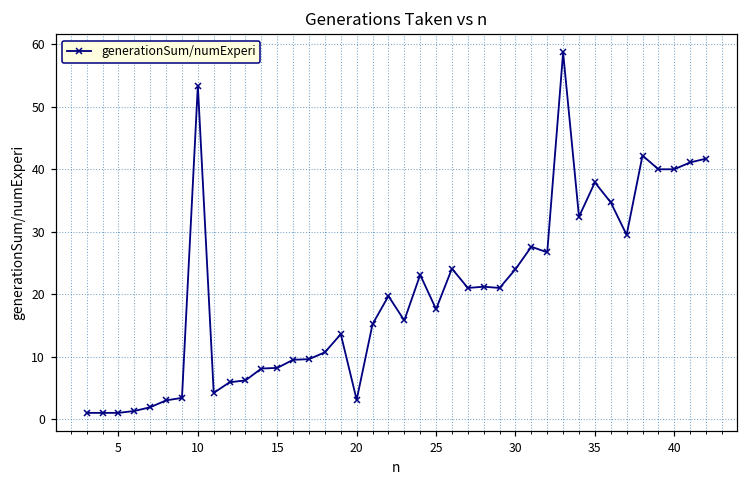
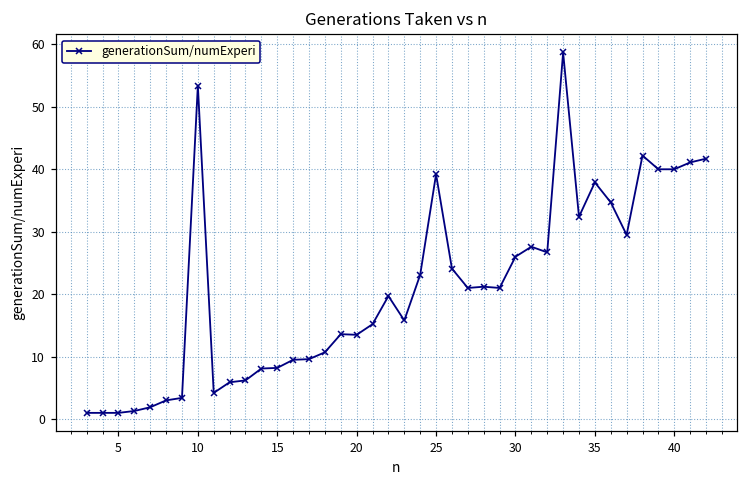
20: 3 -> 14
25: 18 -> 39
30: 24 -> 26
